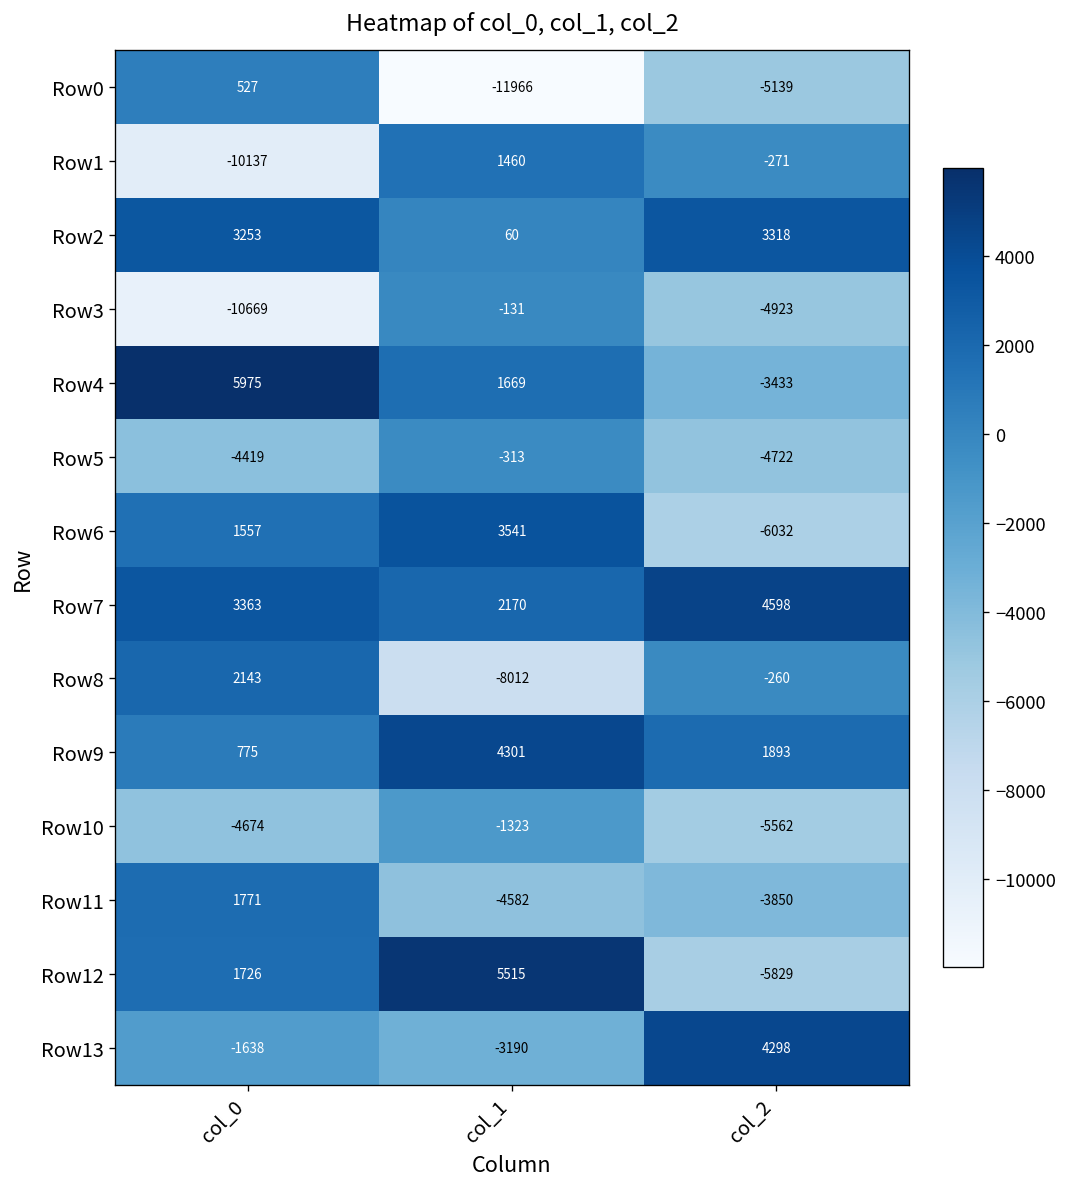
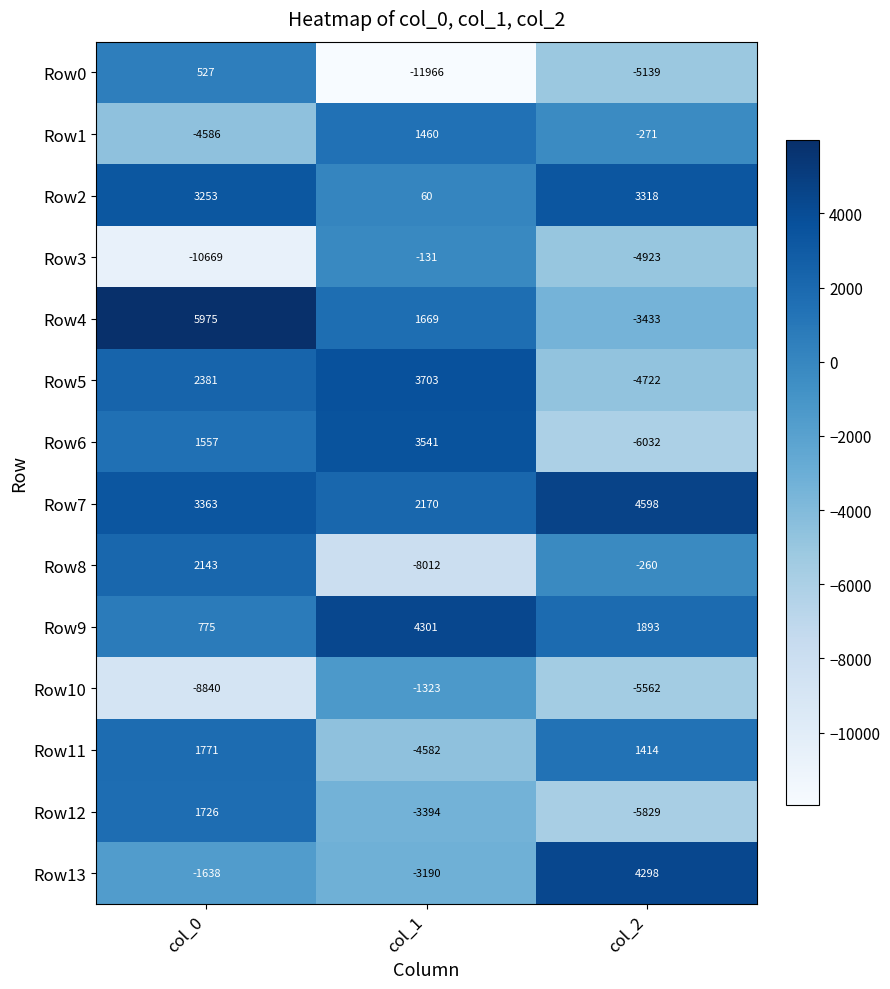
Row1, col_0: -10137 -> -4586
Row5, col_0: -4419 -> 2381
Row5, col_1: -313 -> 3703
Row10, col_0: -4674 -> -8840
Row11, col_2: -3850 -> 1414
Row12, col_1: 5515 -> -3394
